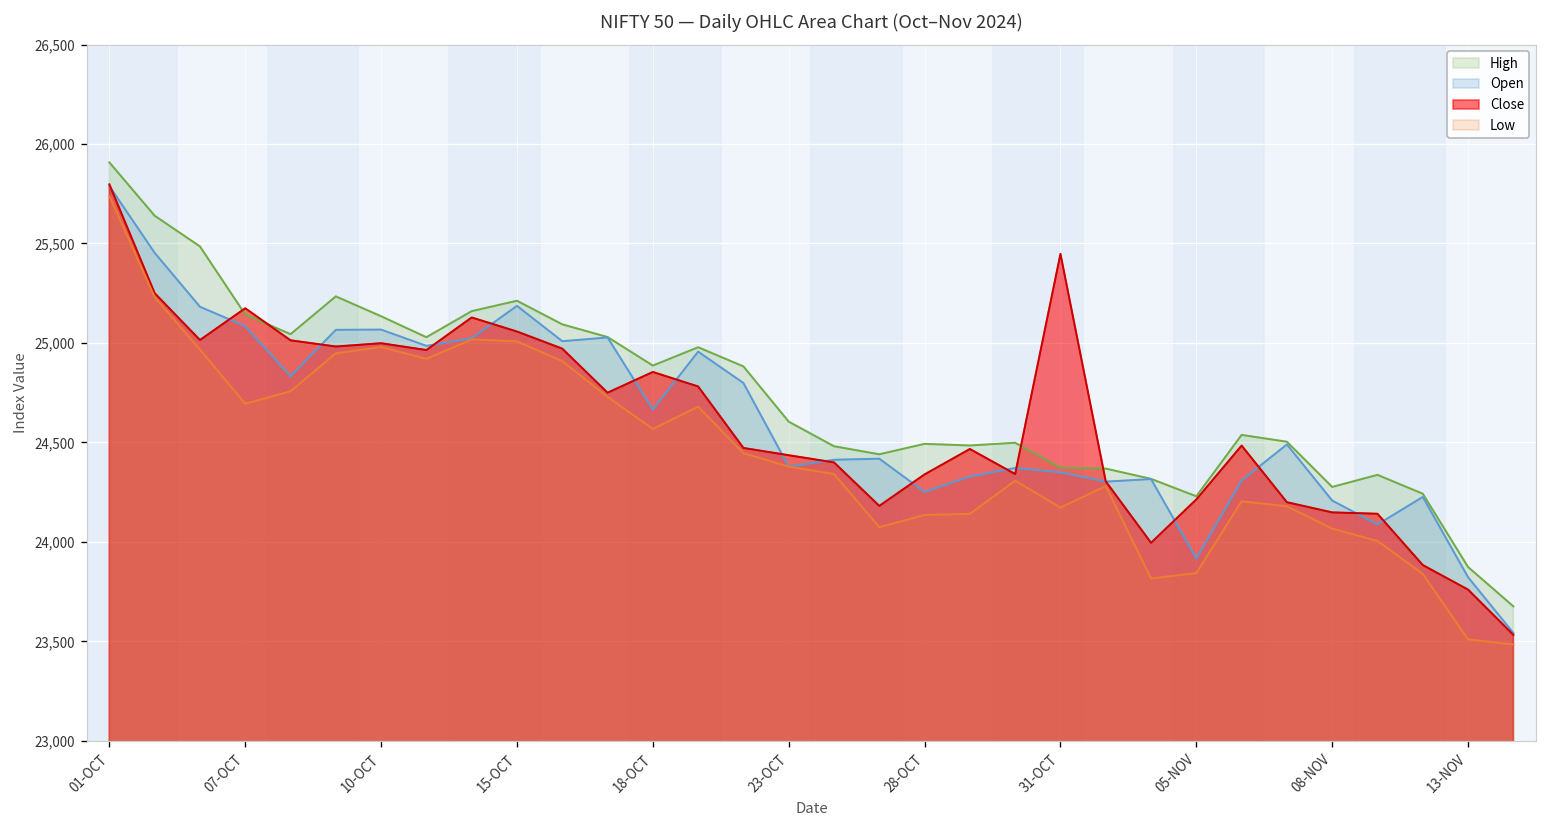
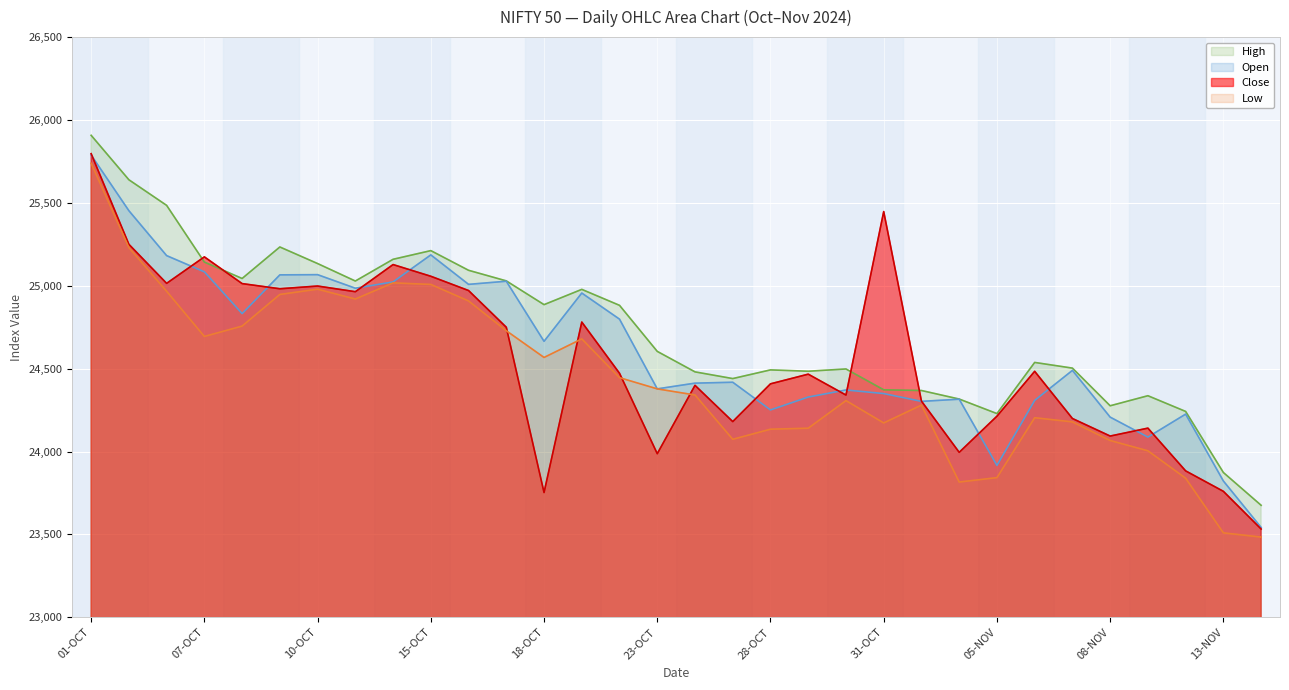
Close, 18-OCT: 24,850 -> 23,750
Close, 23-OCT: 24,440 -> 23,990
Close, 28-OCT: 24,340 -> 24,410
Close, 08-NOV: 24,150 -> 24,090
